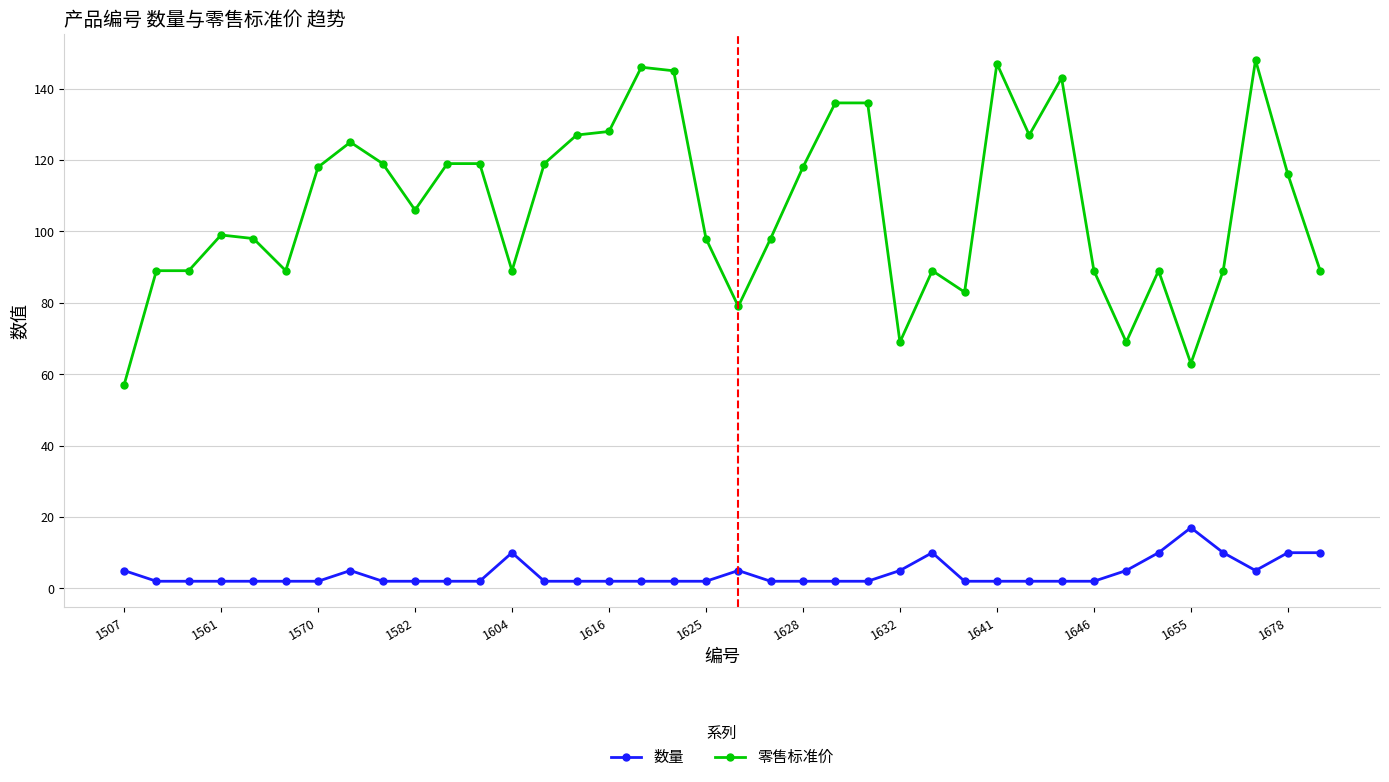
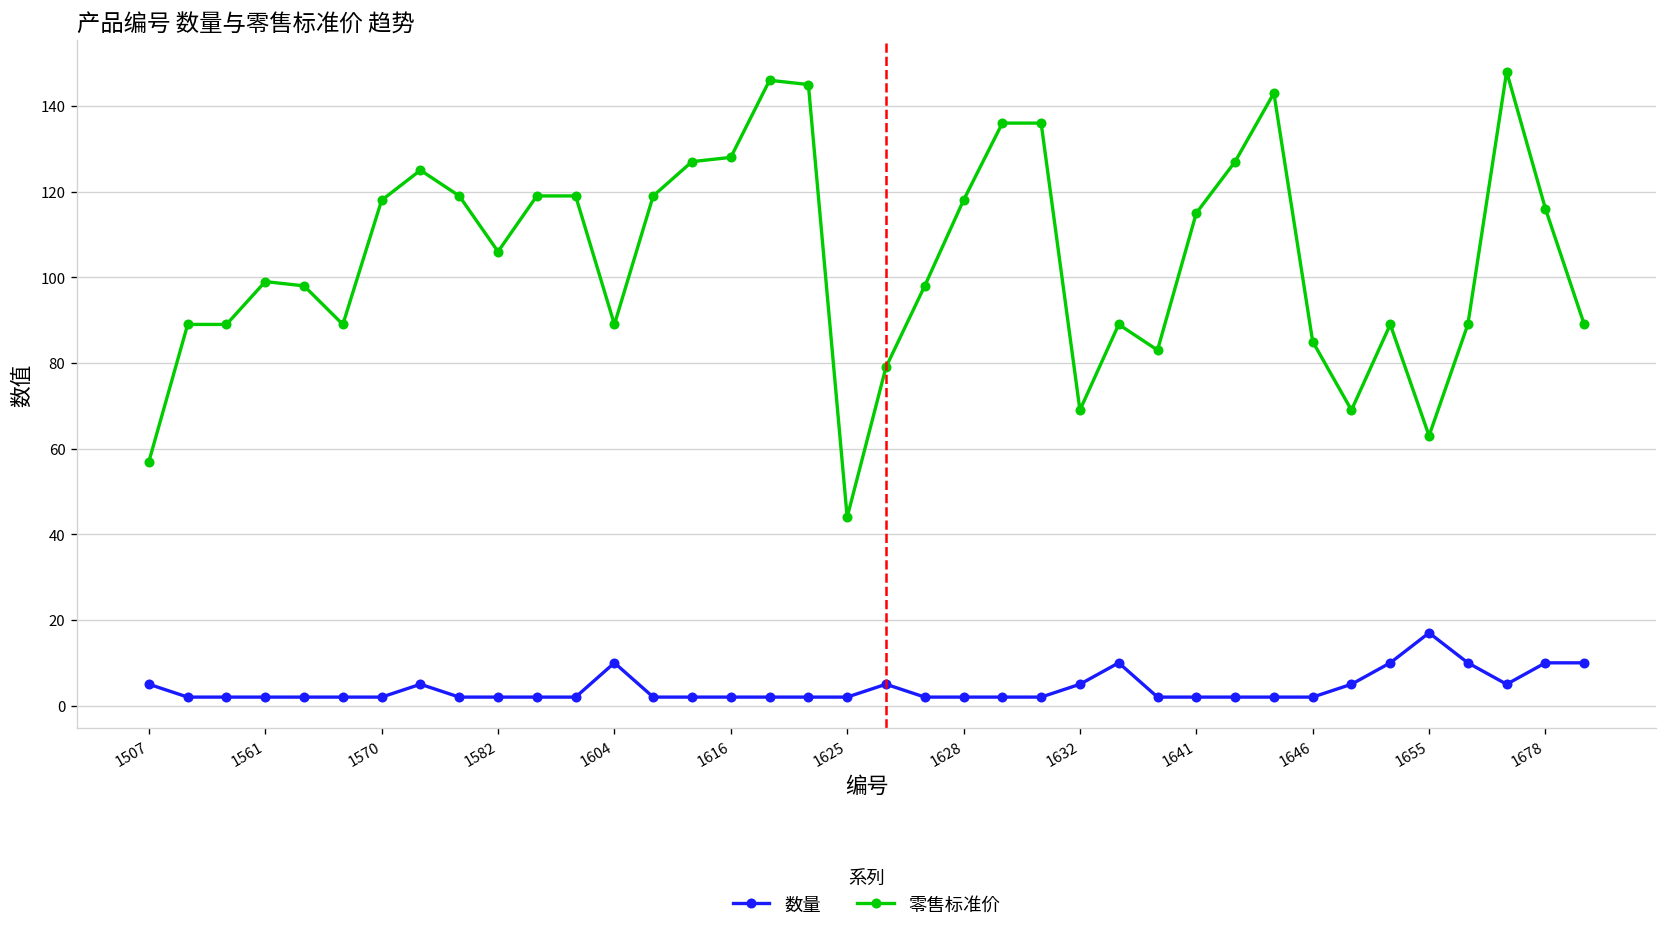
零售标准价, 1625: 98 -> 44
零售标准价, 1641: 147 -> 115
零售标准价, 1646: 89 -> 85
